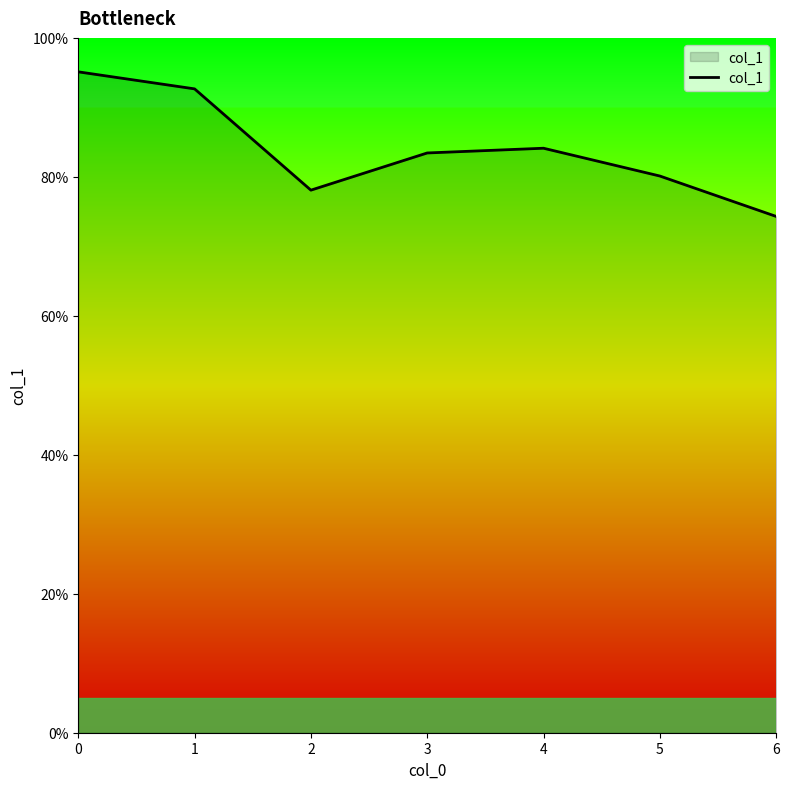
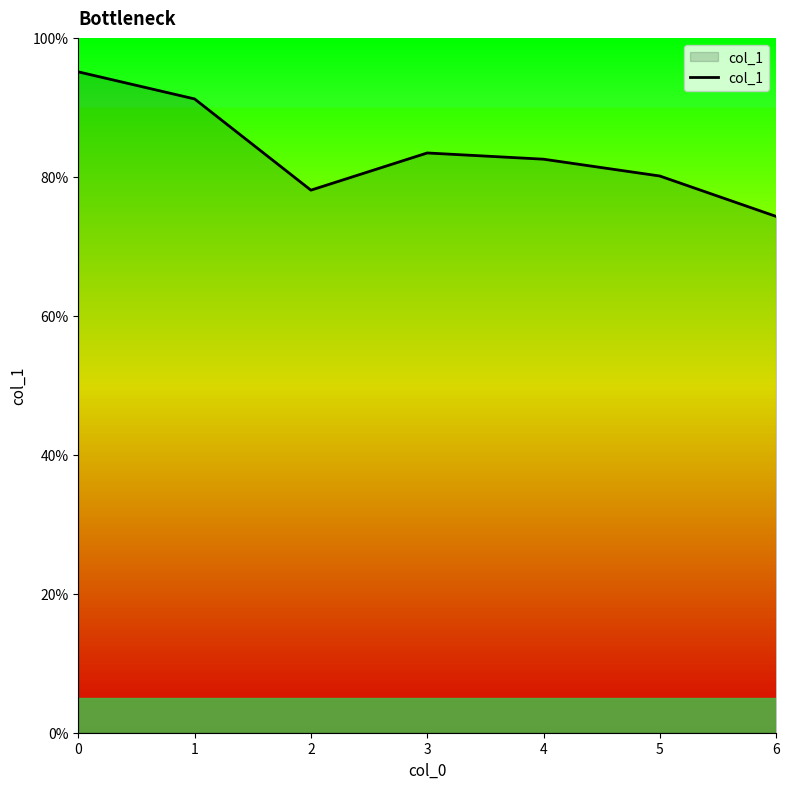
1: 93% -> 91%
4: 84% -> 83%
